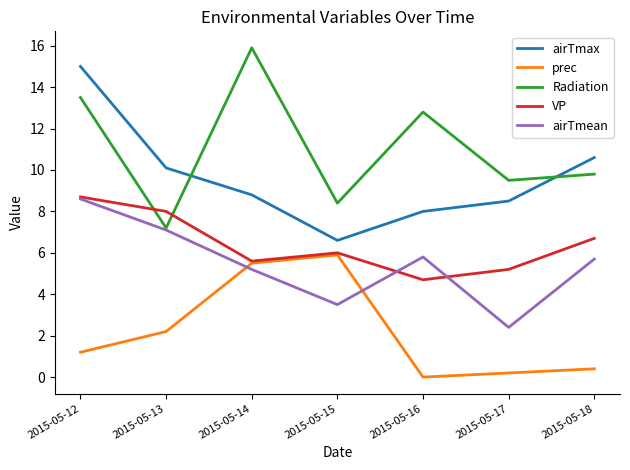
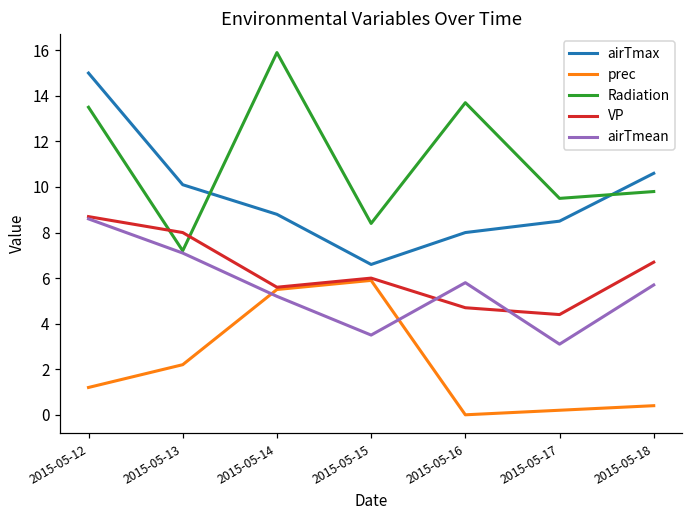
Radiation, 2015-05-16: 12.8 -> 13.7
VP, 2015-05-17: 5.2 -> 4.4
airTmean, 2015-05-17: 2.4 -> 3.1
